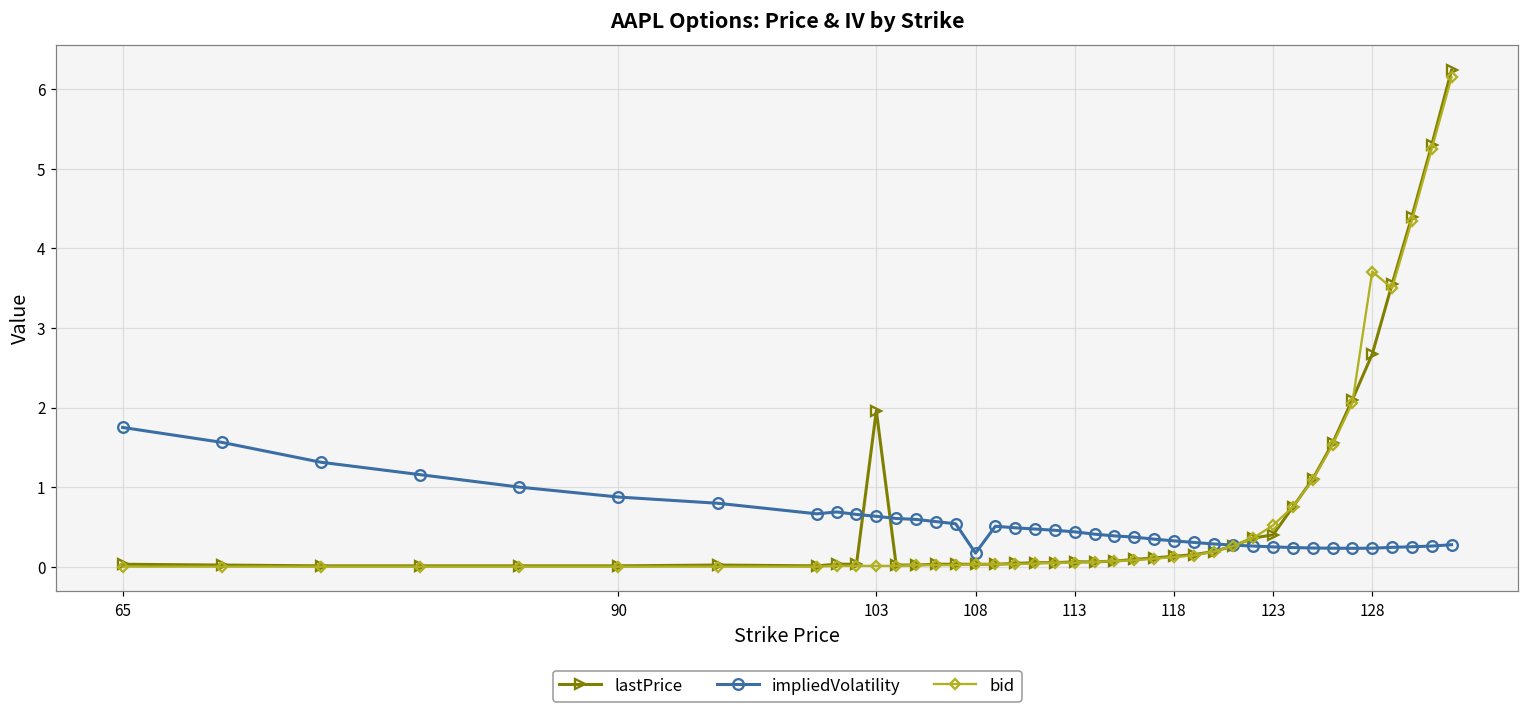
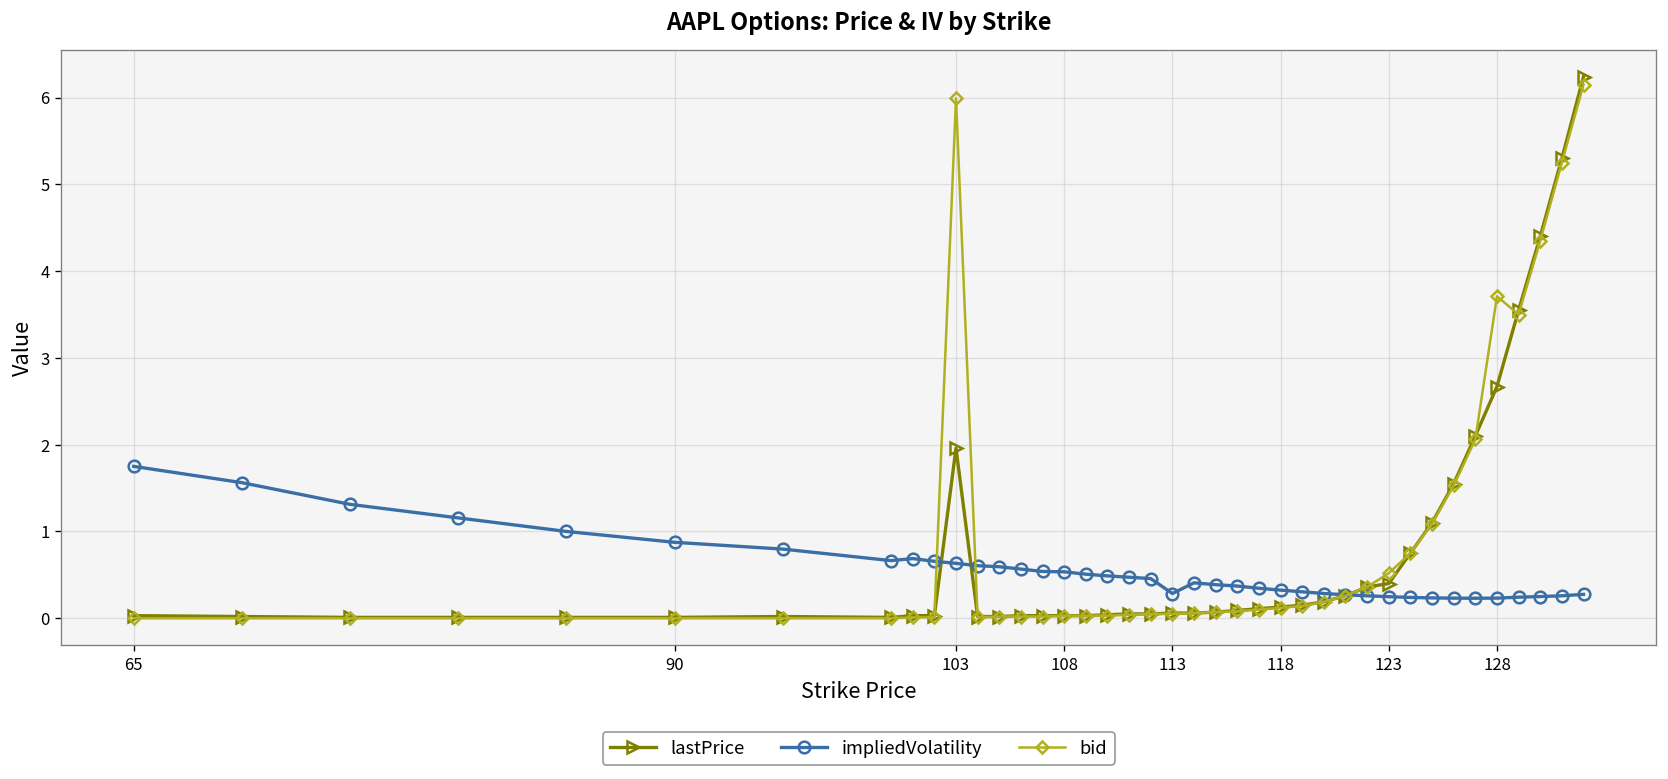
bid, 103: 0.0 -> 6.0
impliedVolatility, 108: 0.2 -> 0.5
impliedVolatility, 113: 0.4 -> 0.3
